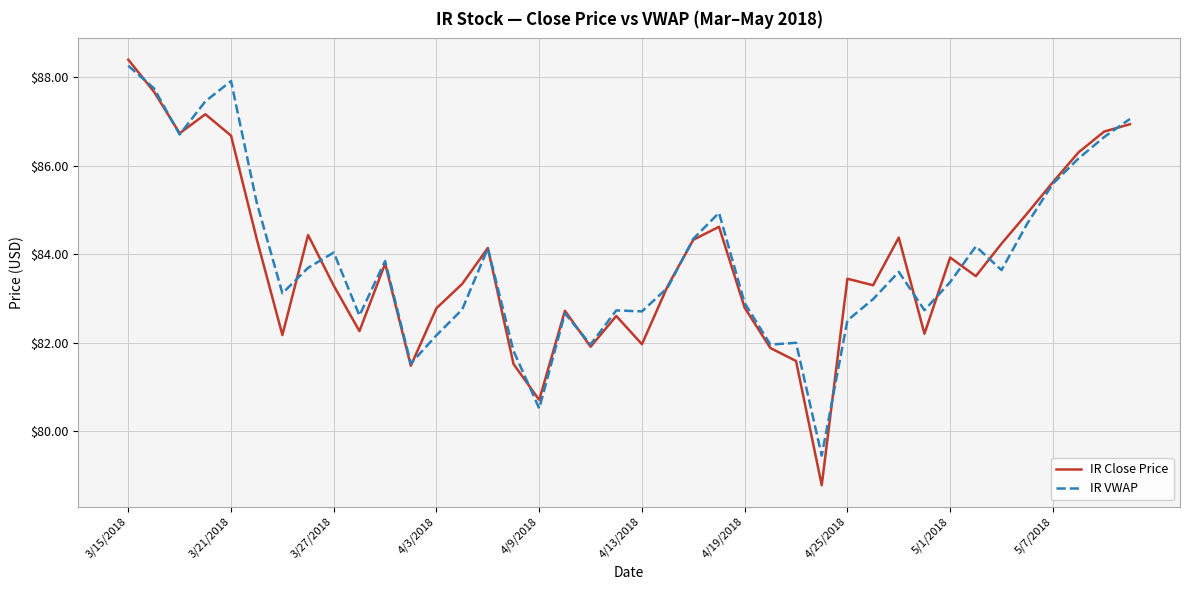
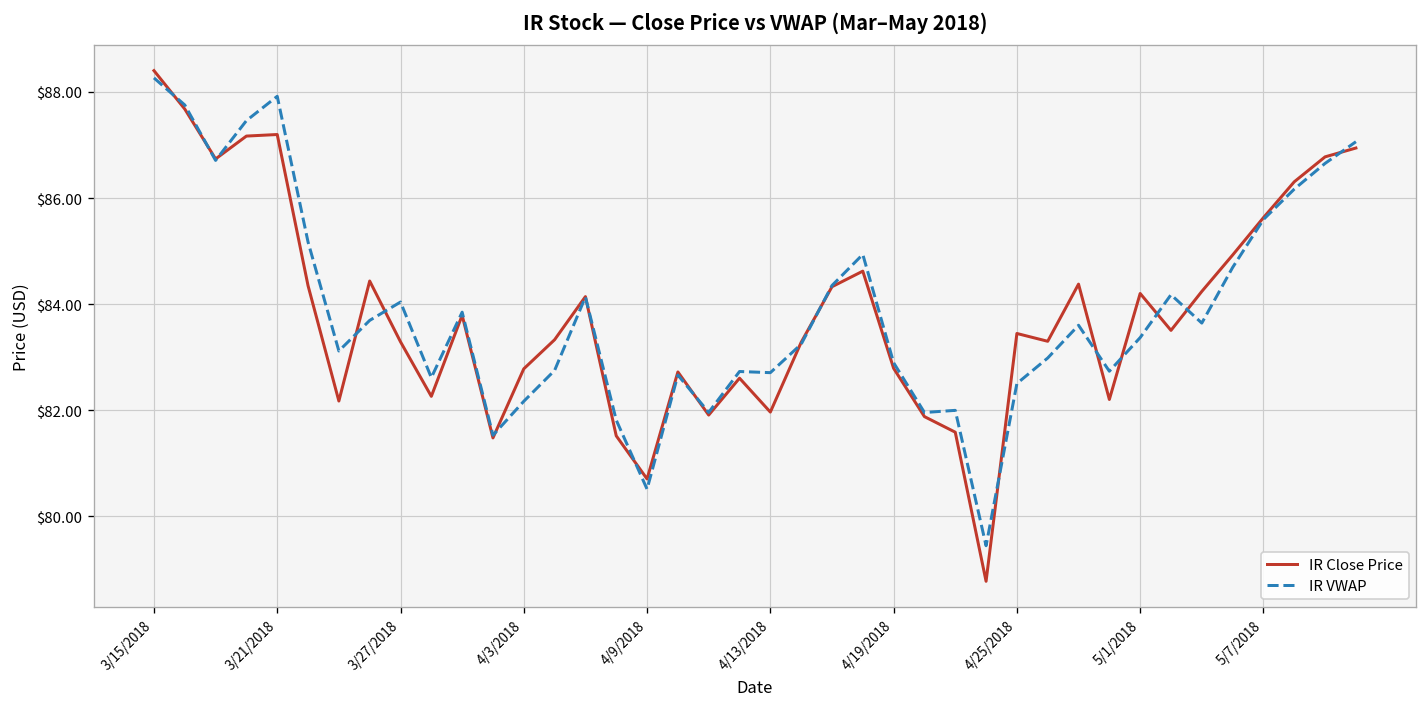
IR Close Price, 3/21/2018: $86.7 -> $87.2
IR Close Price, 5/1/2018: $83.9 -> $84.2
